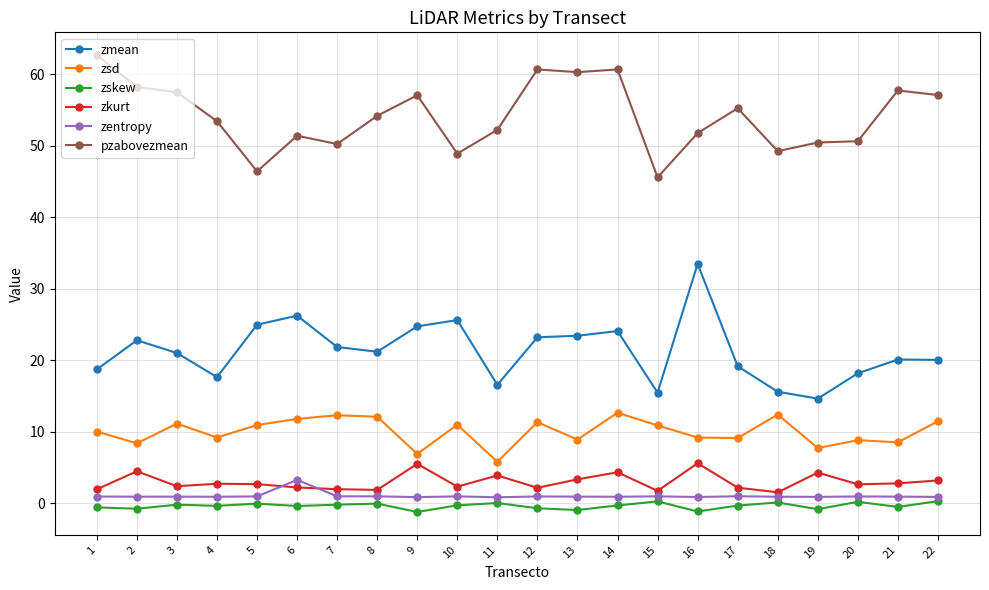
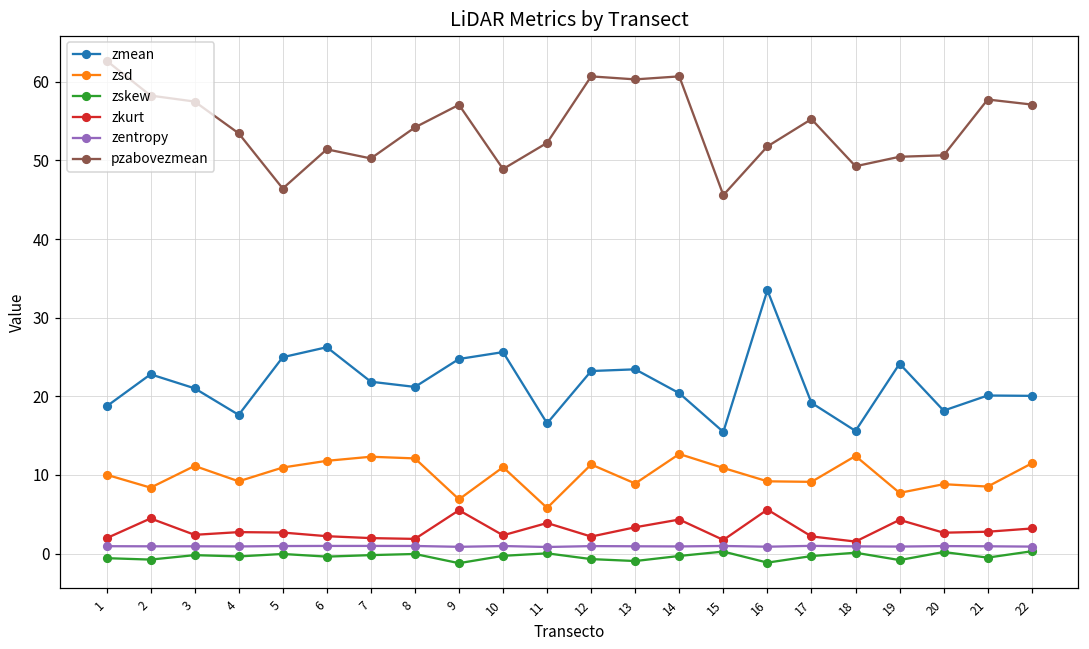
zentropy, 6: 3 -> 1
zmean, 14: 24 -> 20
zmean, 19: 15 -> 24
